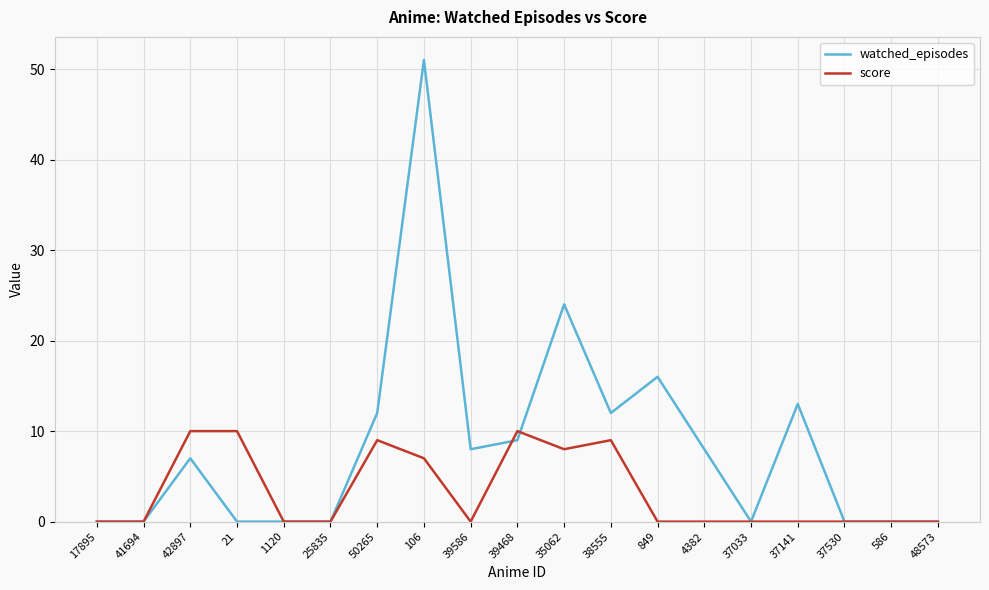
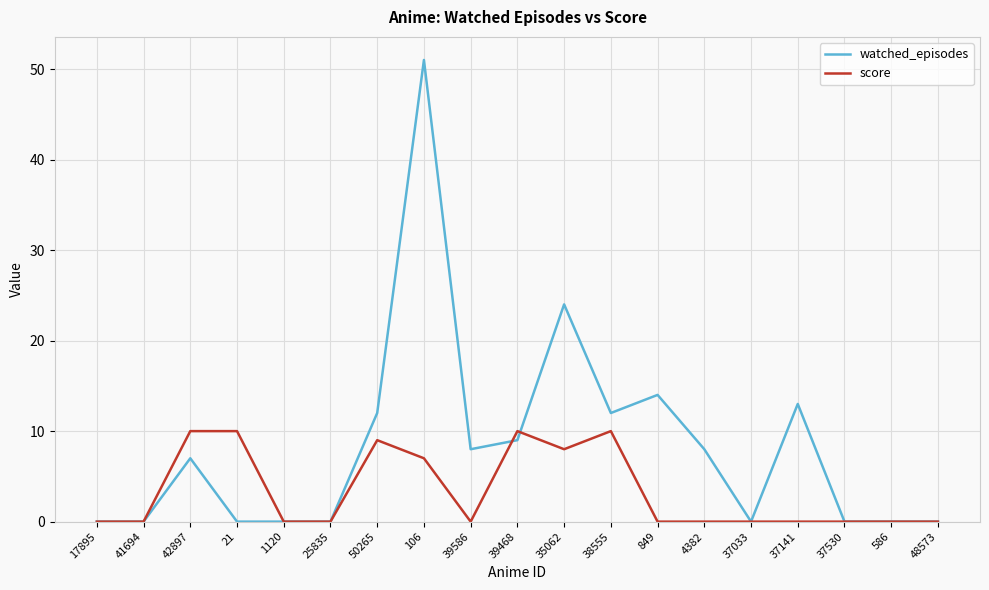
score, 38555: 9 -> 10
watched_episodes, 849: 16 -> 14
